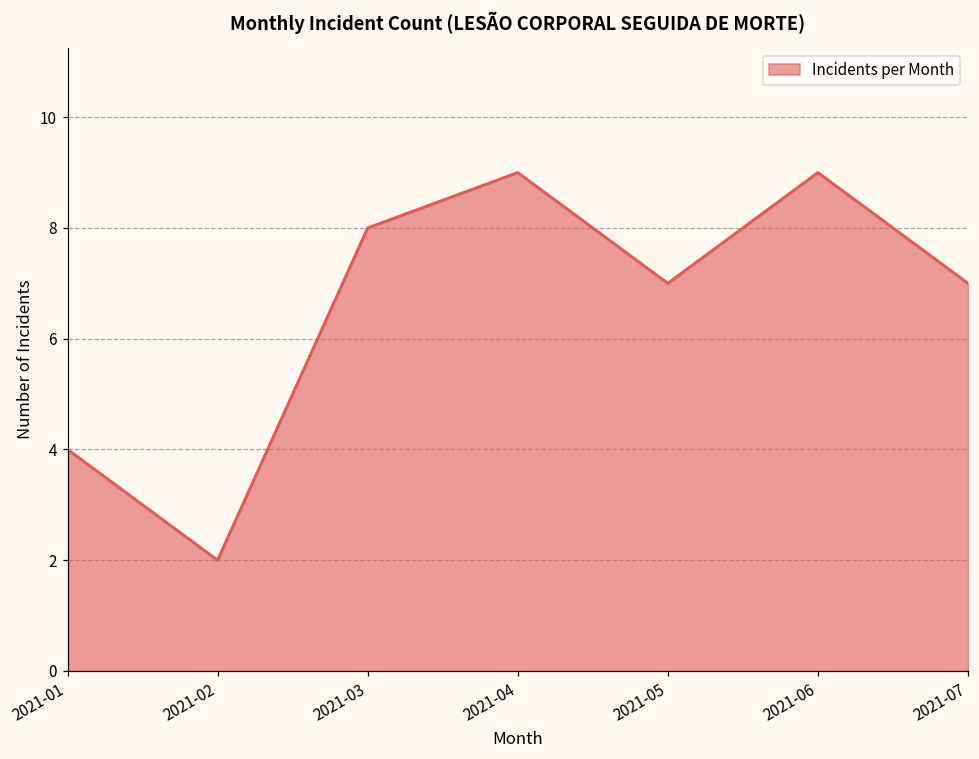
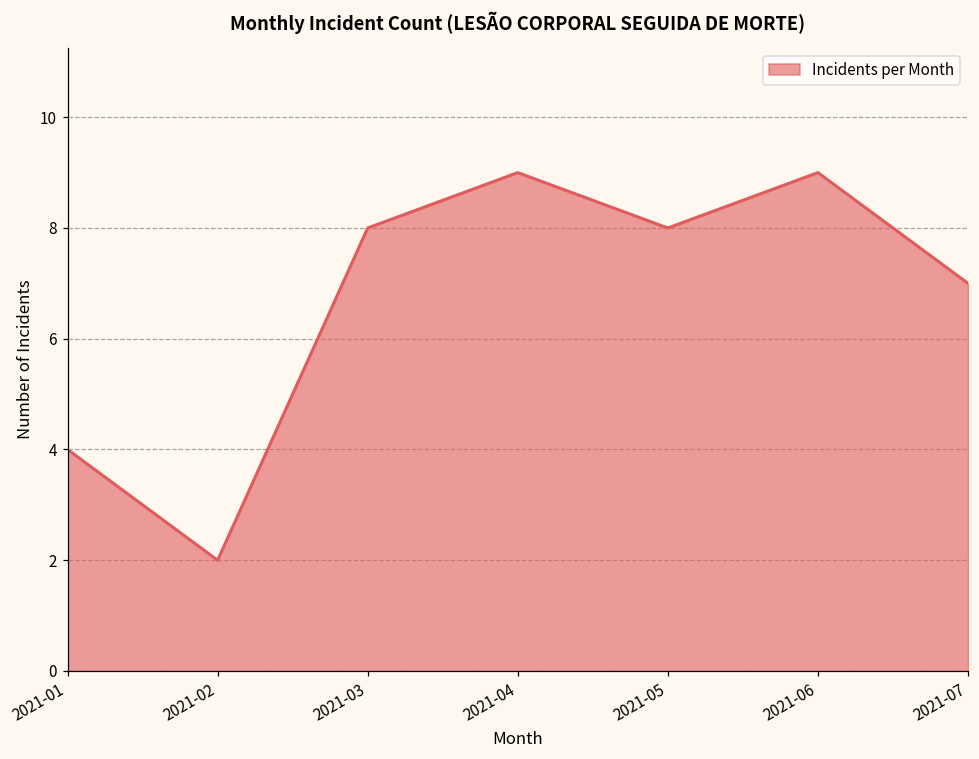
2021-05: 7 -> 8
